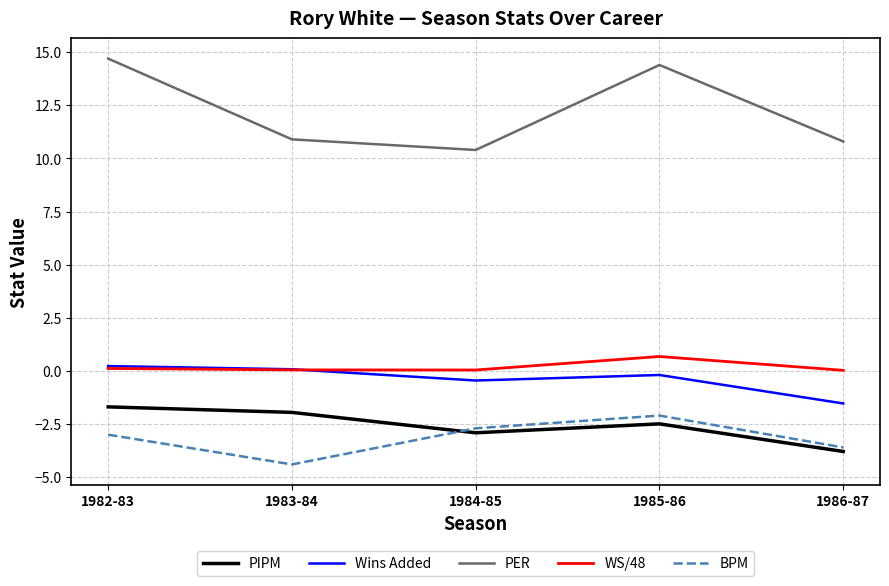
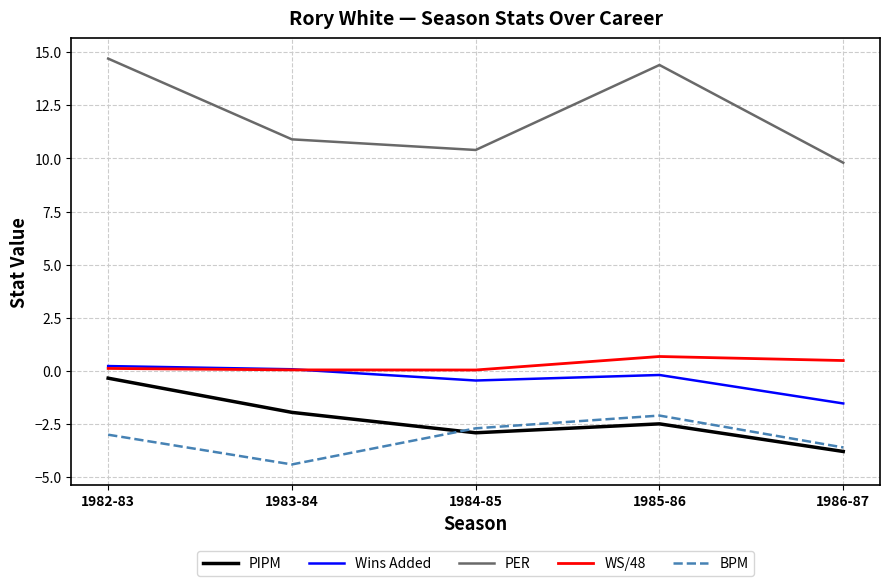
PIPM, 1982-83: -1.7 -> -0.3
PER, 1986-87: 10.8 -> 9.8
WS/48, 1986-87: 0.0 -> 0.5
